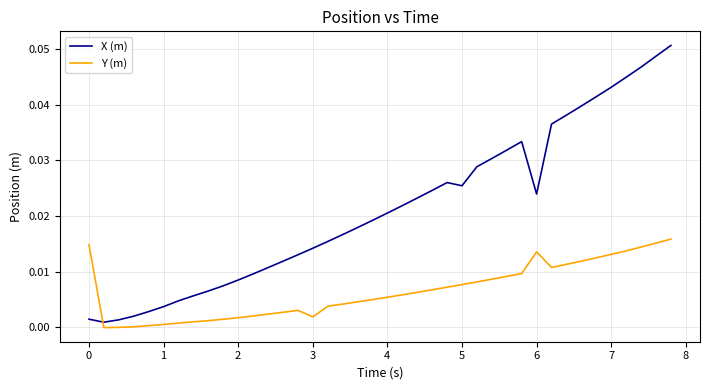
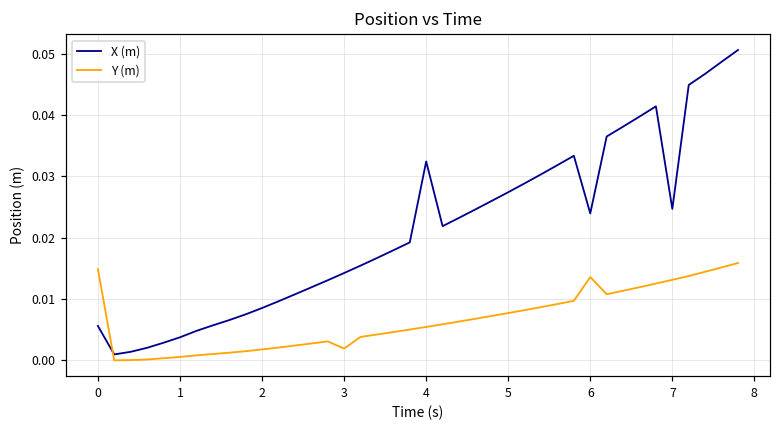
X (m), 0: 0.001 -> 0.006
X (m), 4: 0.021 -> 0.032
X (m), 5: 0.025 -> 0.027
X (m), 7: 0.043 -> 0.025
